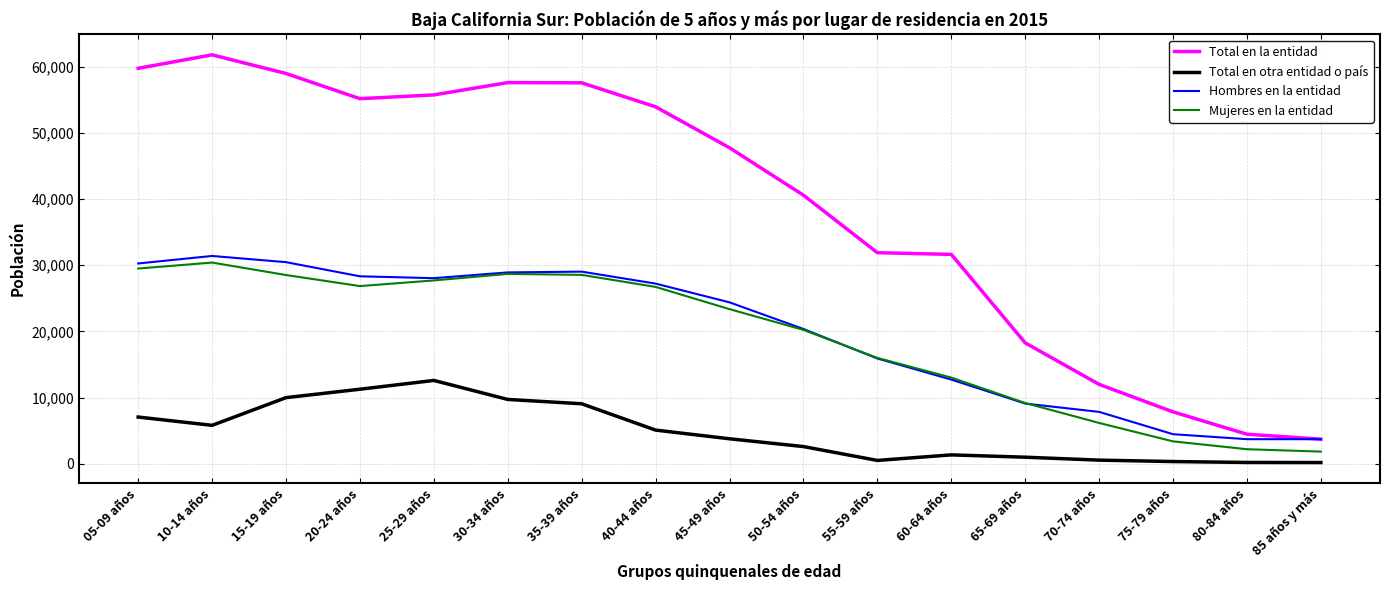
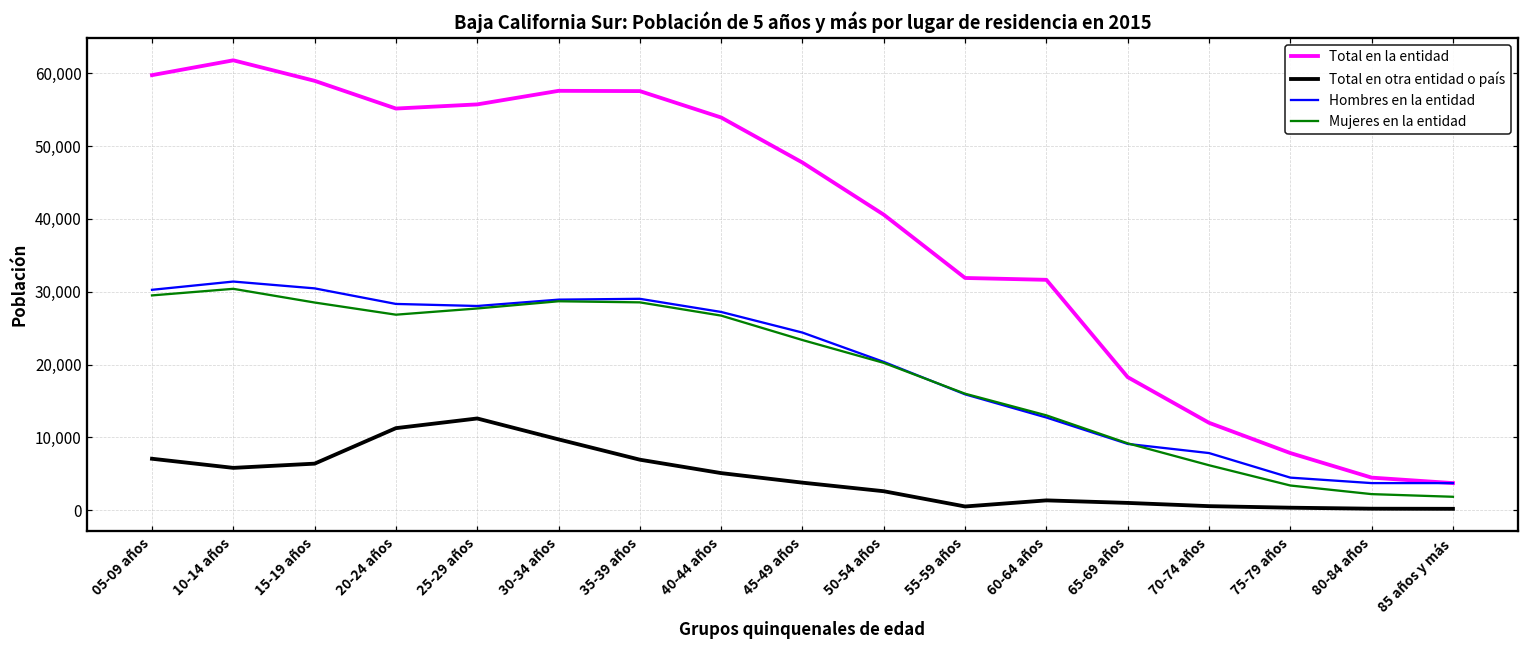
Total en otra entidad o país, 15-19 años: 10,000 -> 6,000
Total en otra entidad o país, 35-39 años: 9,000 -> 7,000
